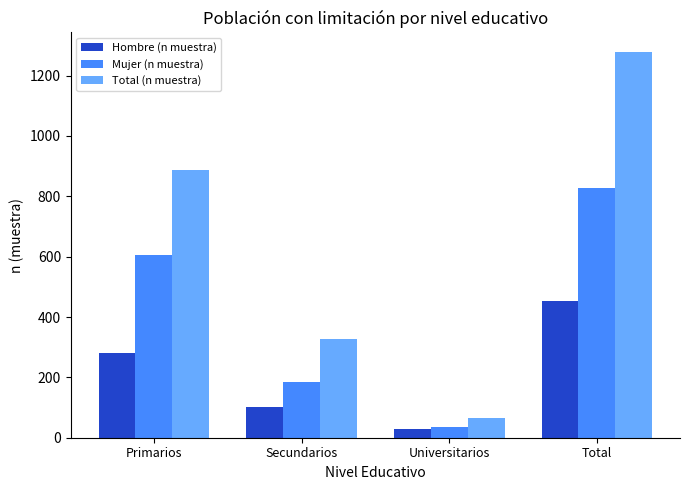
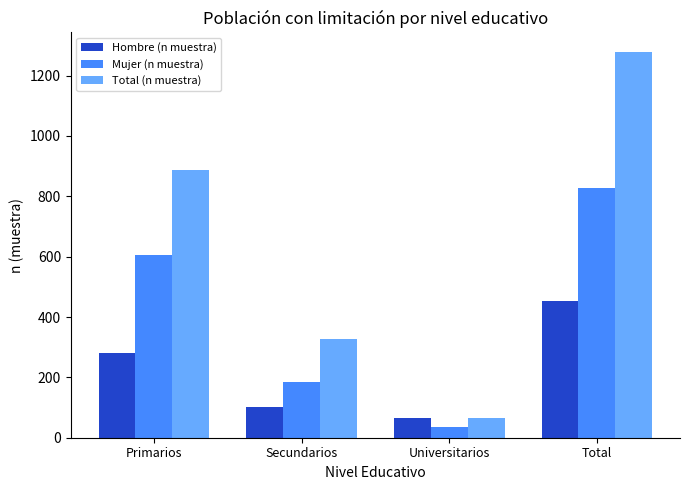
Hombre (n muestra), Universitarios: 30 -> 60
